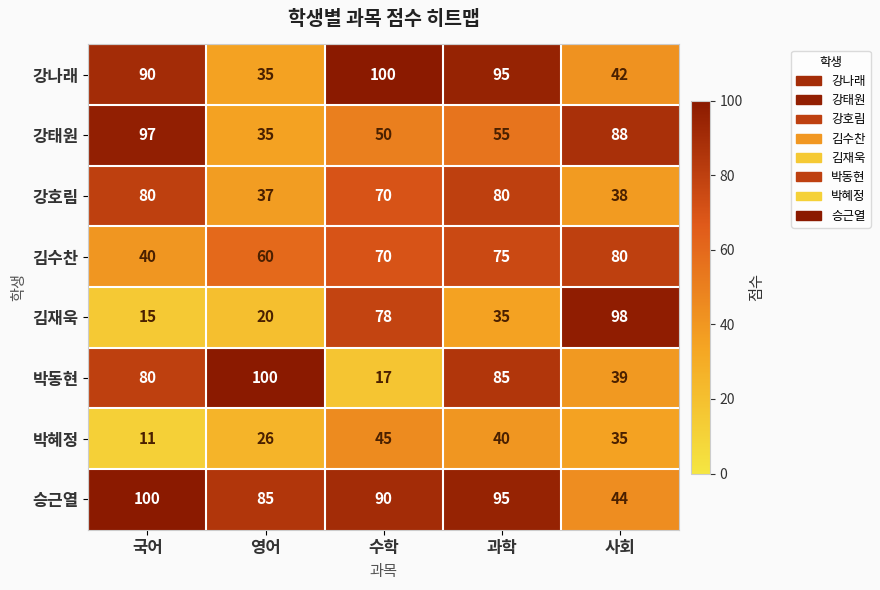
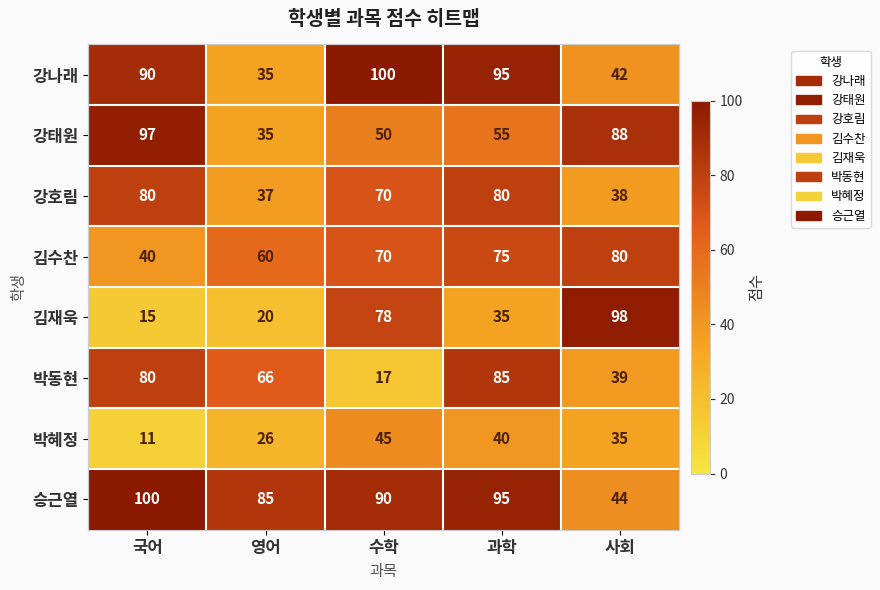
박동현, 영어: 100 -> 66
